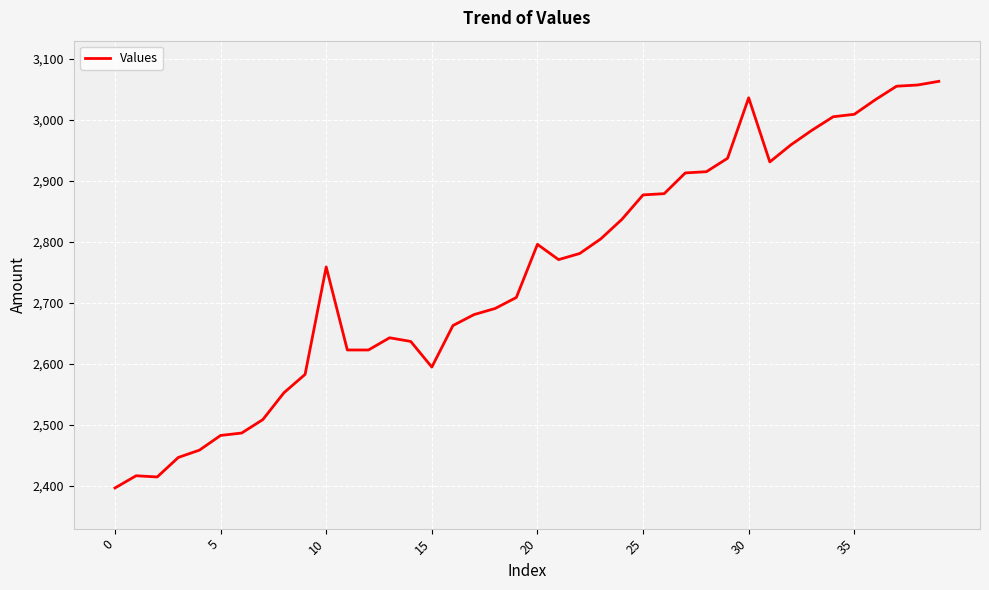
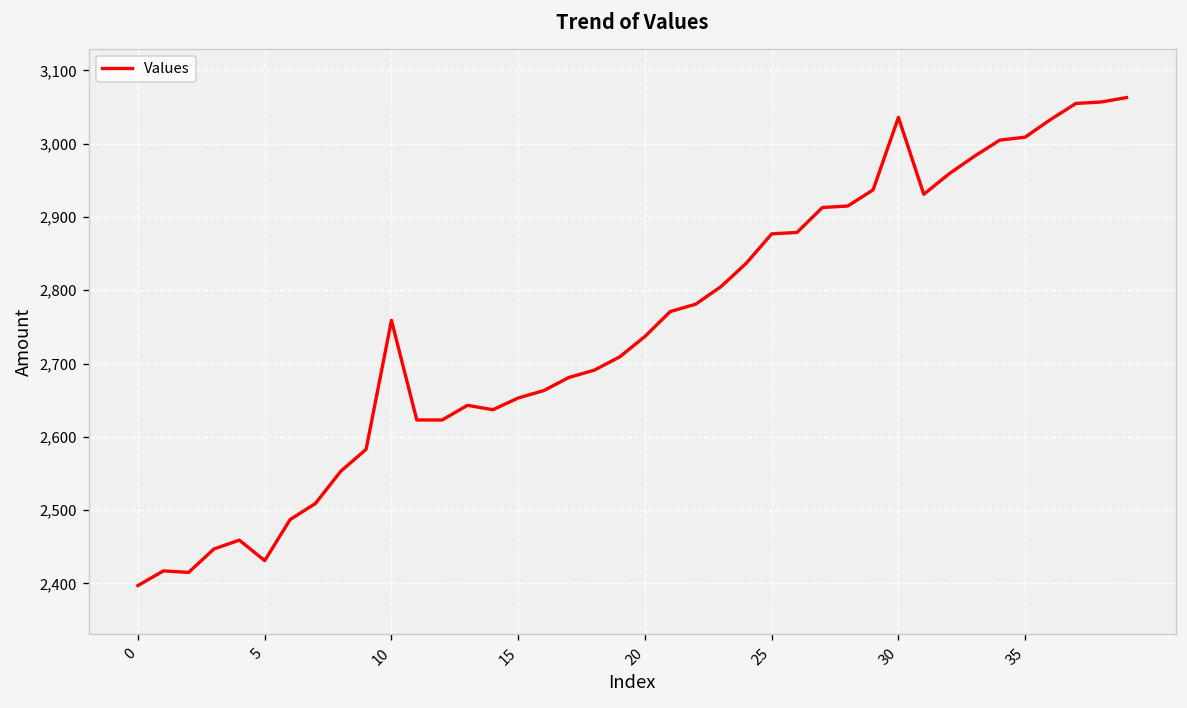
5: 2,480 -> 2,430
15: 2,600 -> 2,650
20: 2,800 -> 2,740
